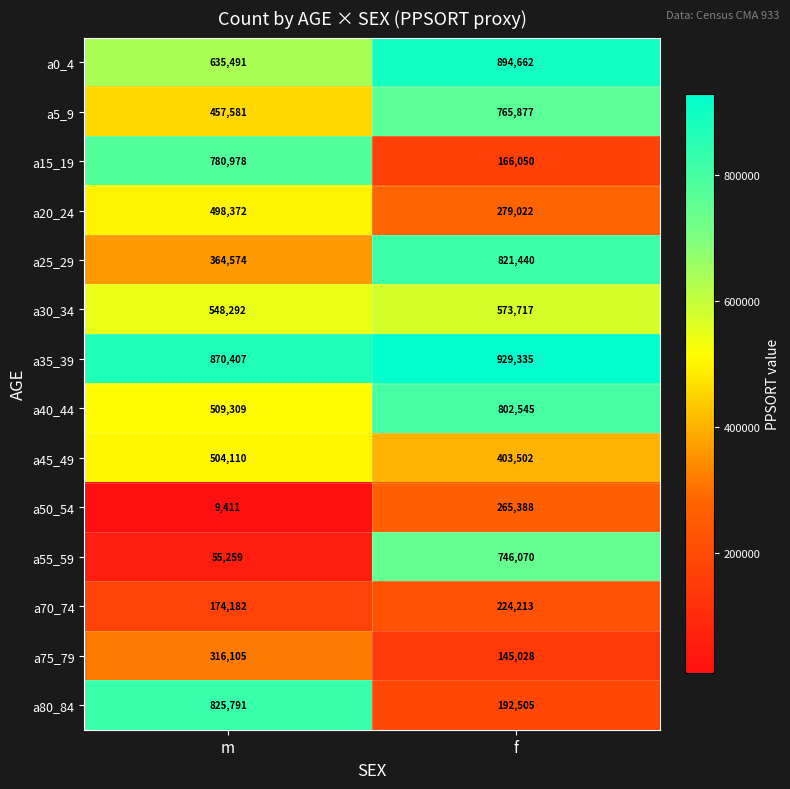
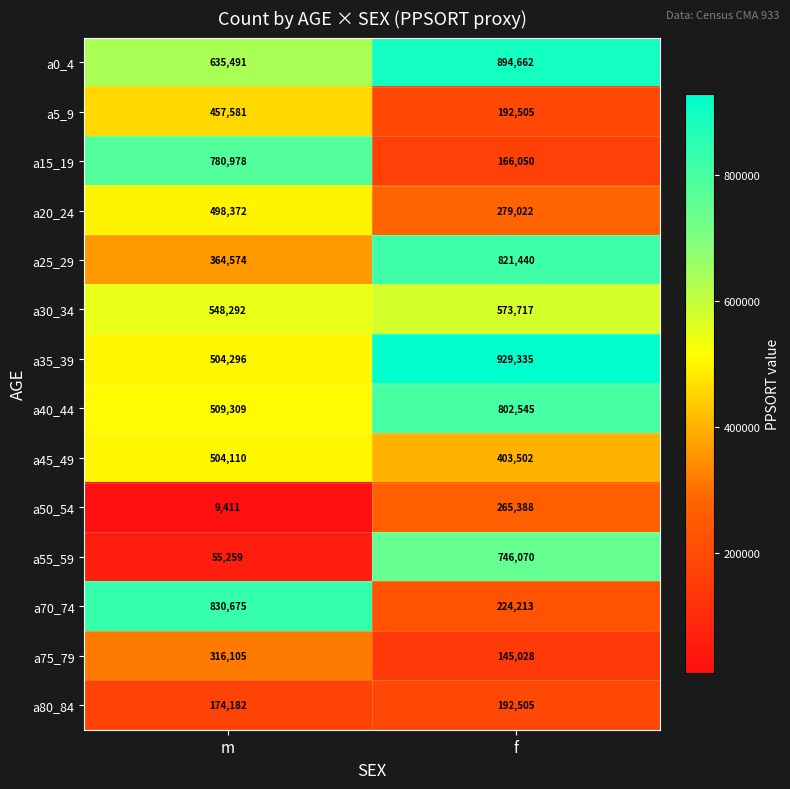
a5_9, f: 765,877 -> 192,505
a35_39, m: 870,407 -> 504,296
a70_74, m: 174,182 -> 830,675
a80_84, m: 825,791 -> 174,182
